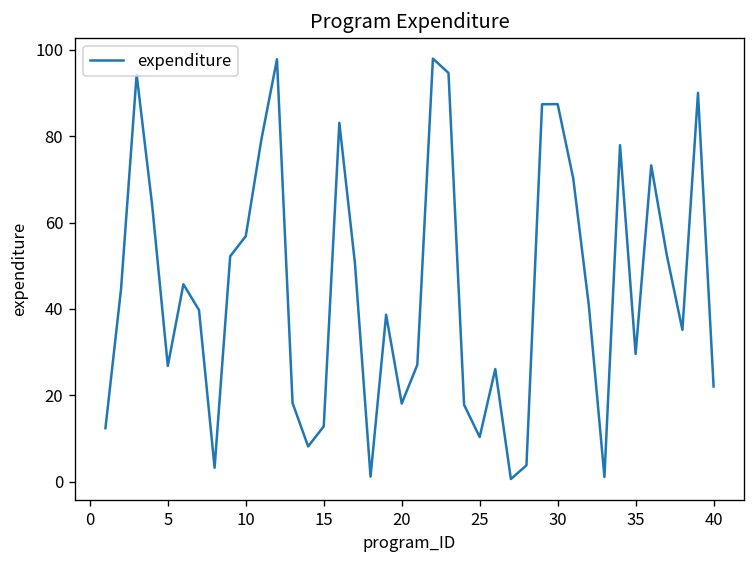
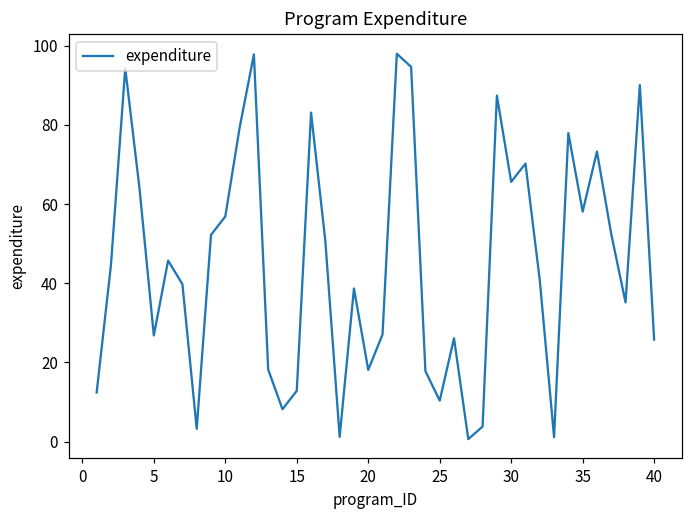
30: 87 -> 66
35: 30 -> 58
40: 22 -> 26
